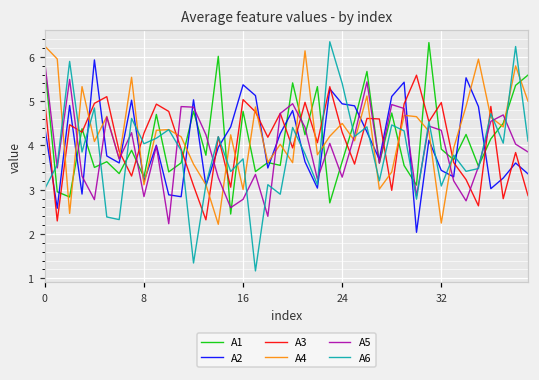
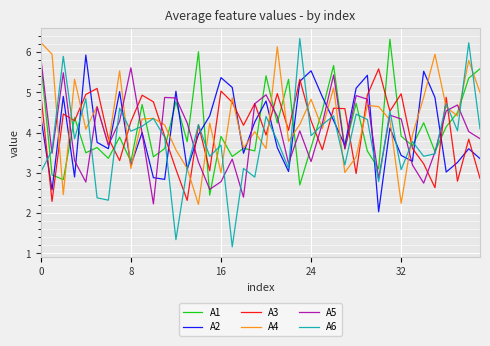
A5, 8: 2.8 -> 5.6
A1, 16: 4.8 -> 3.9
A2, 24: 4.9 -> 5.5
A4, 24: 4.5 -> 4.8
A6, 24: 5.4 -> 3.9
